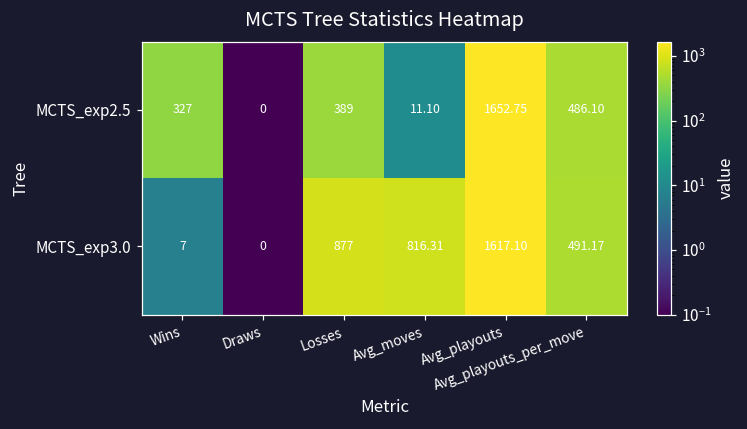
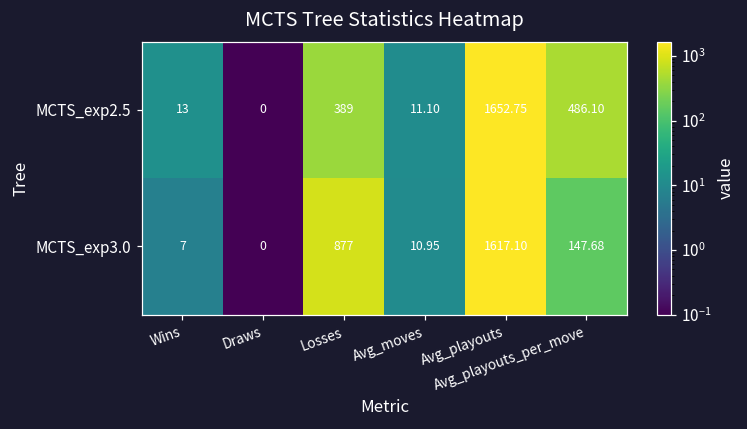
MCTS_exp2.5, Wins: 327 -> 13
MCTS_exp3.0, Avg_moves: 816.31 -> 10.95
MCTS_exp3.0, Avg_playouts_per_move: 491.17 -> 147.68
